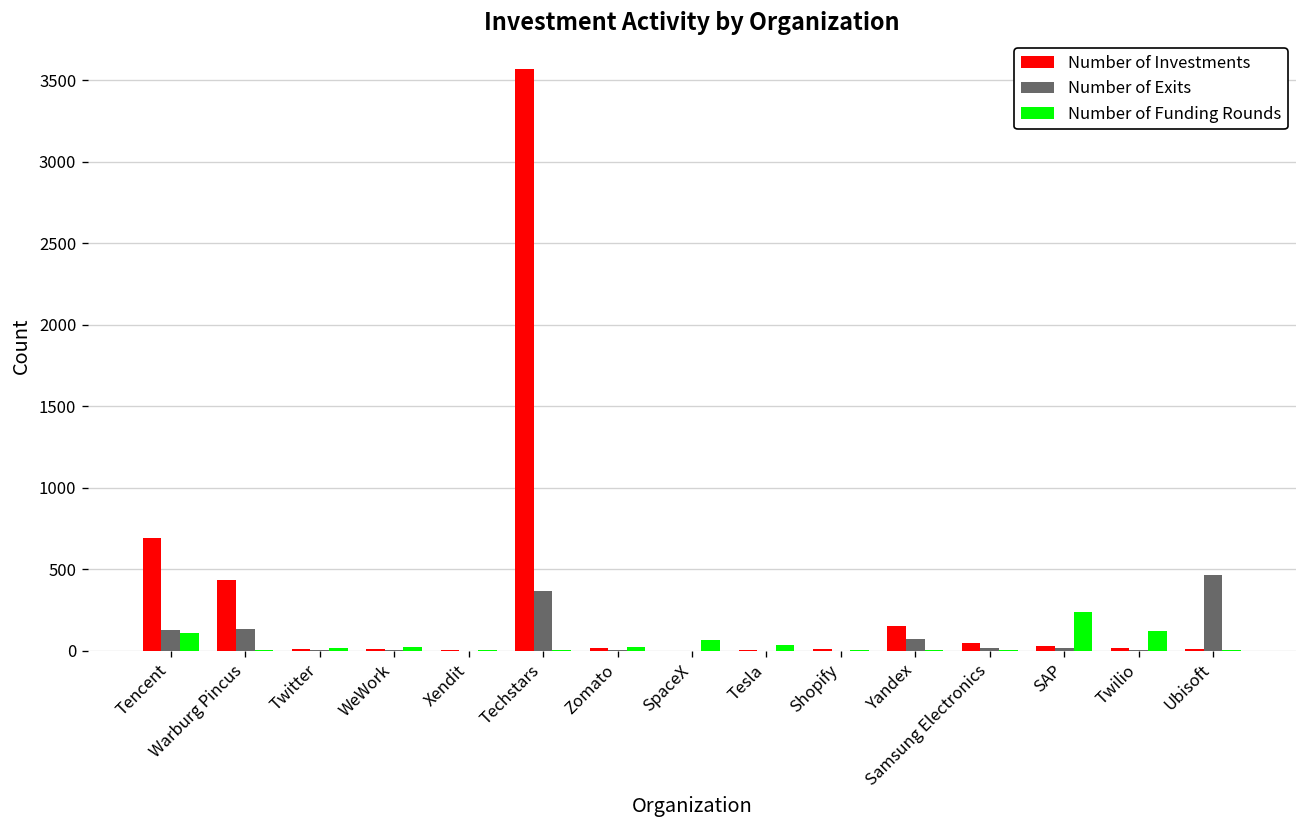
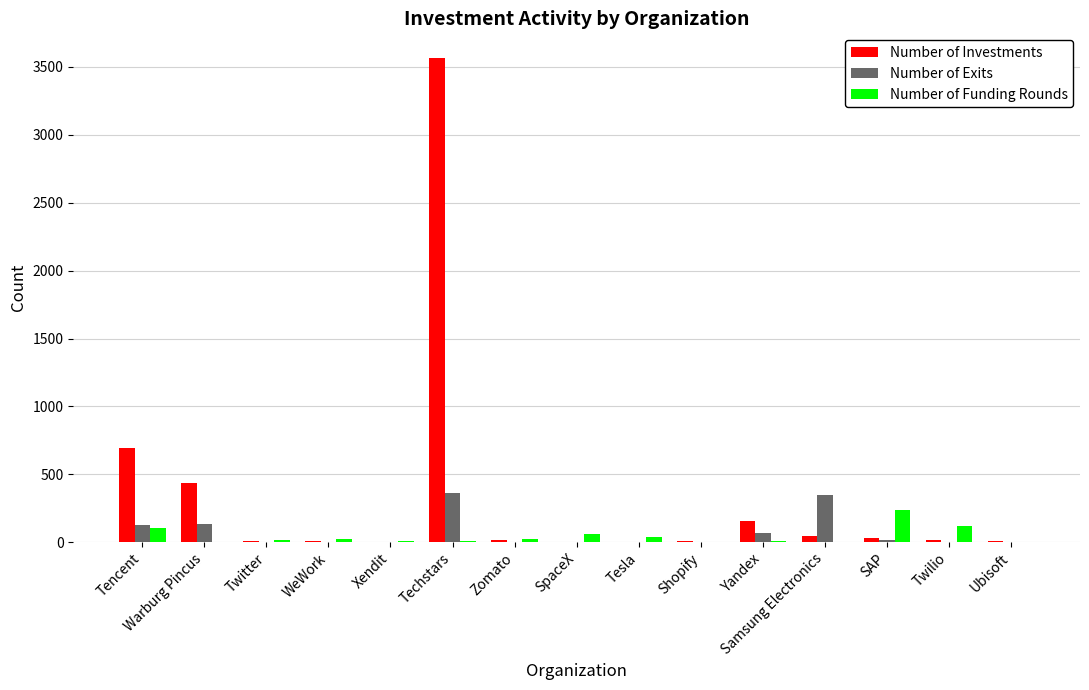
Number of Exits, Samsung Electronics: 20 -> 350
Number of Exits, Ubisoft: 460 -> 0
